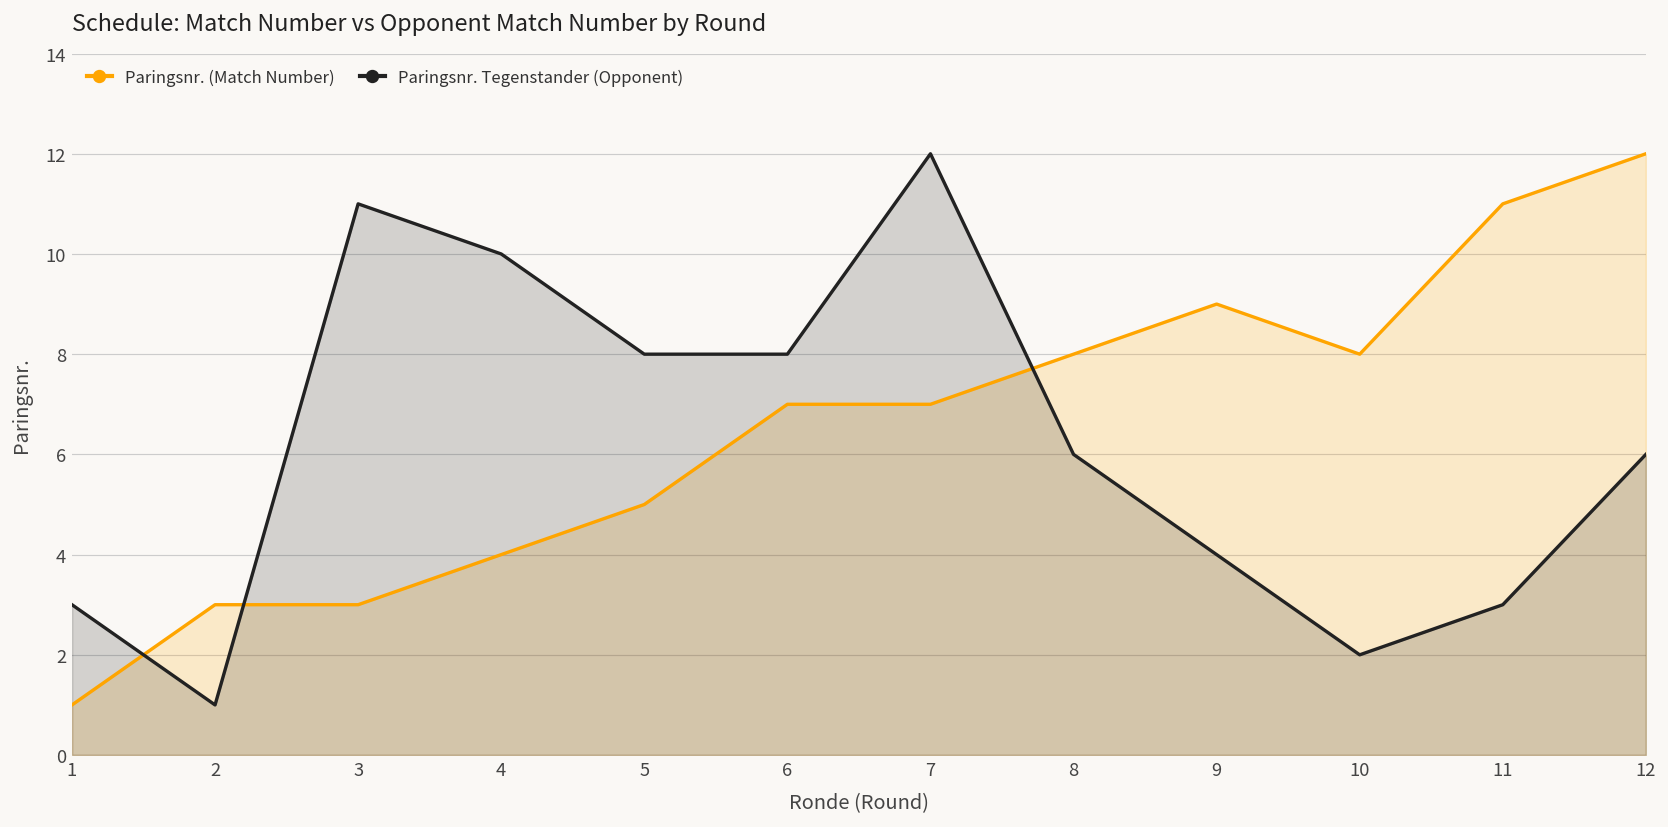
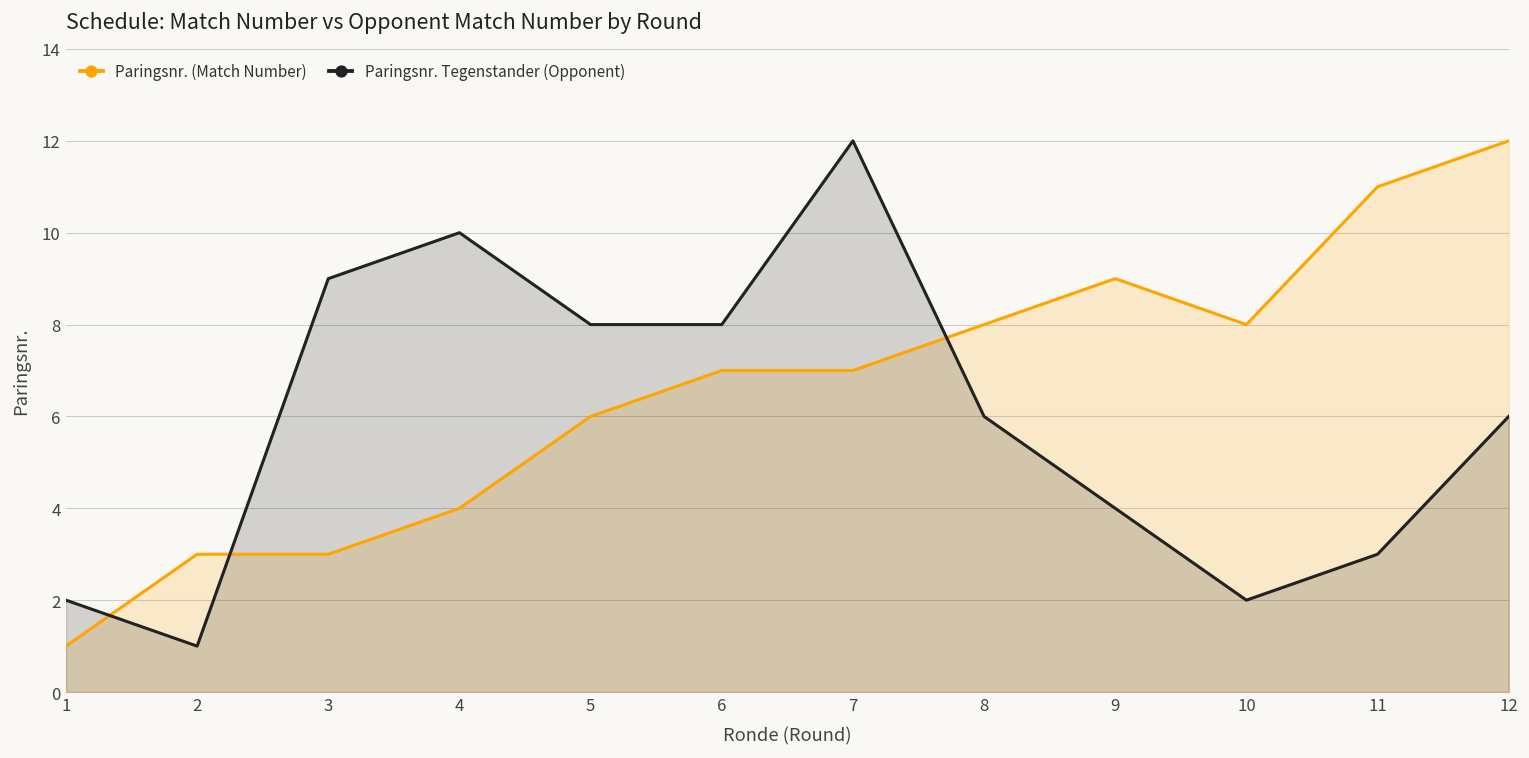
Paringsnr. Tegenstander (Opponent), 1: 3 -> 2
Paringsnr. Tegenstander (Opponent), 3: 11 -> 9
Paringsnr. (Match Number), 5: 5 -> 6
